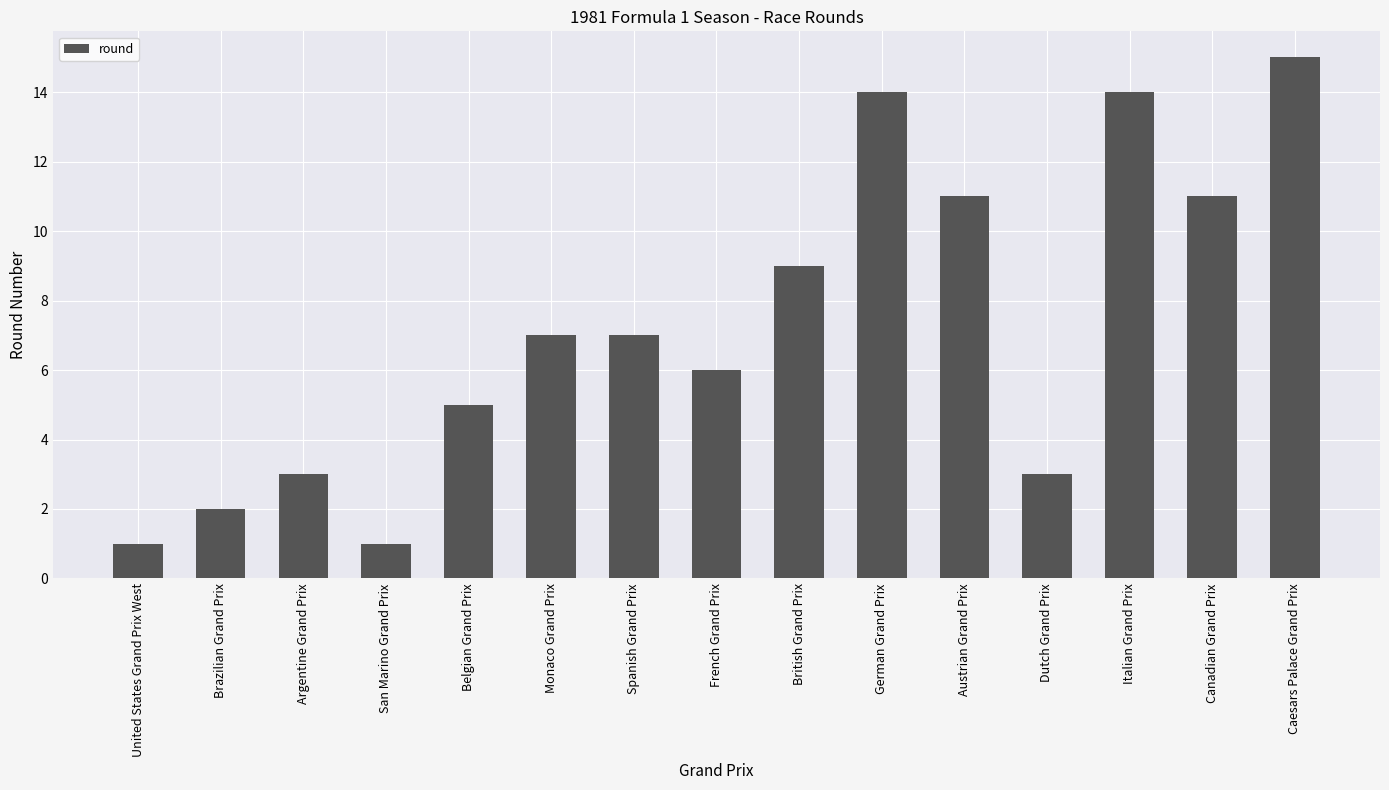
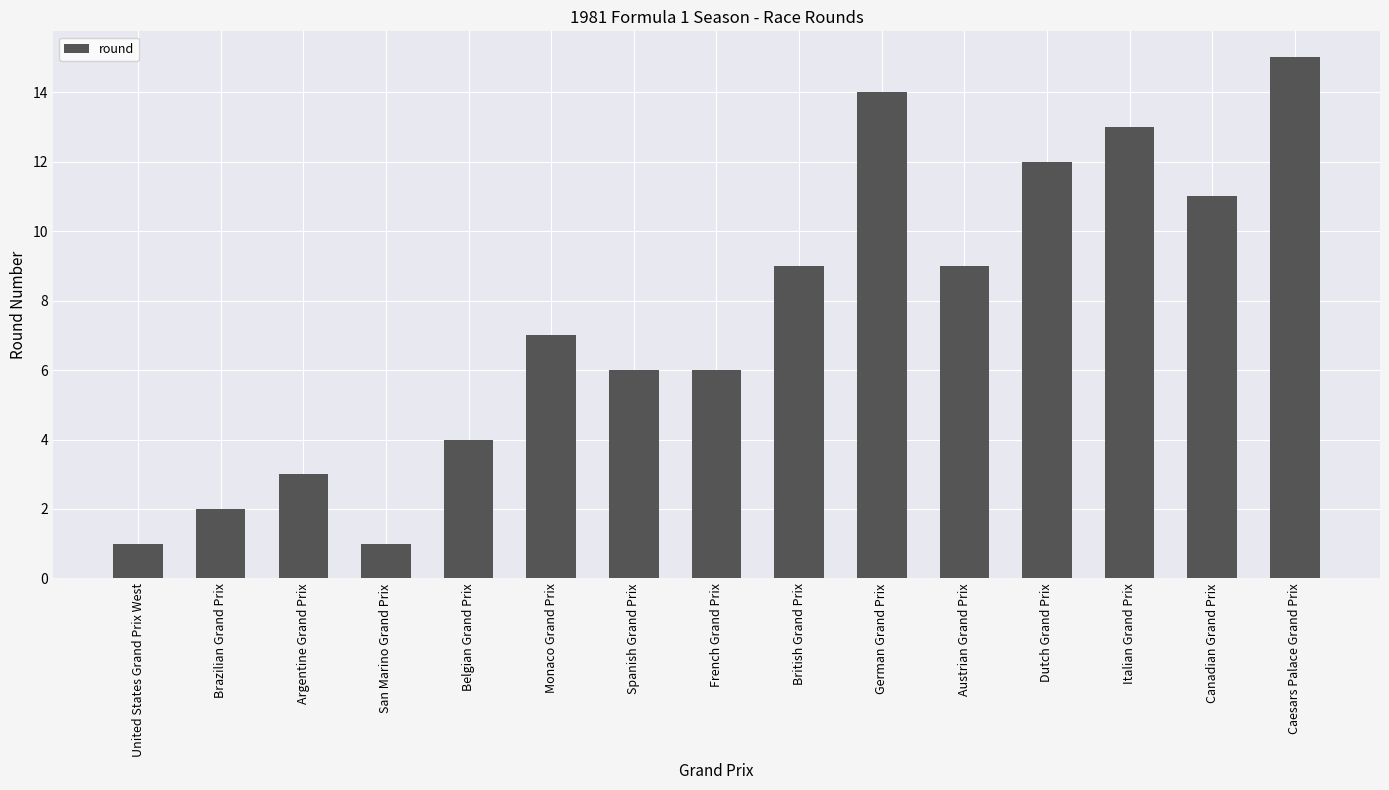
Belgian Grand Prix: 5 -> 4
Spanish Grand Prix: 7 -> 6
Austrian Grand Prix: 11 -> 9
Dutch Grand Prix: 3 -> 12
Italian Grand Prix: 14 -> 13
